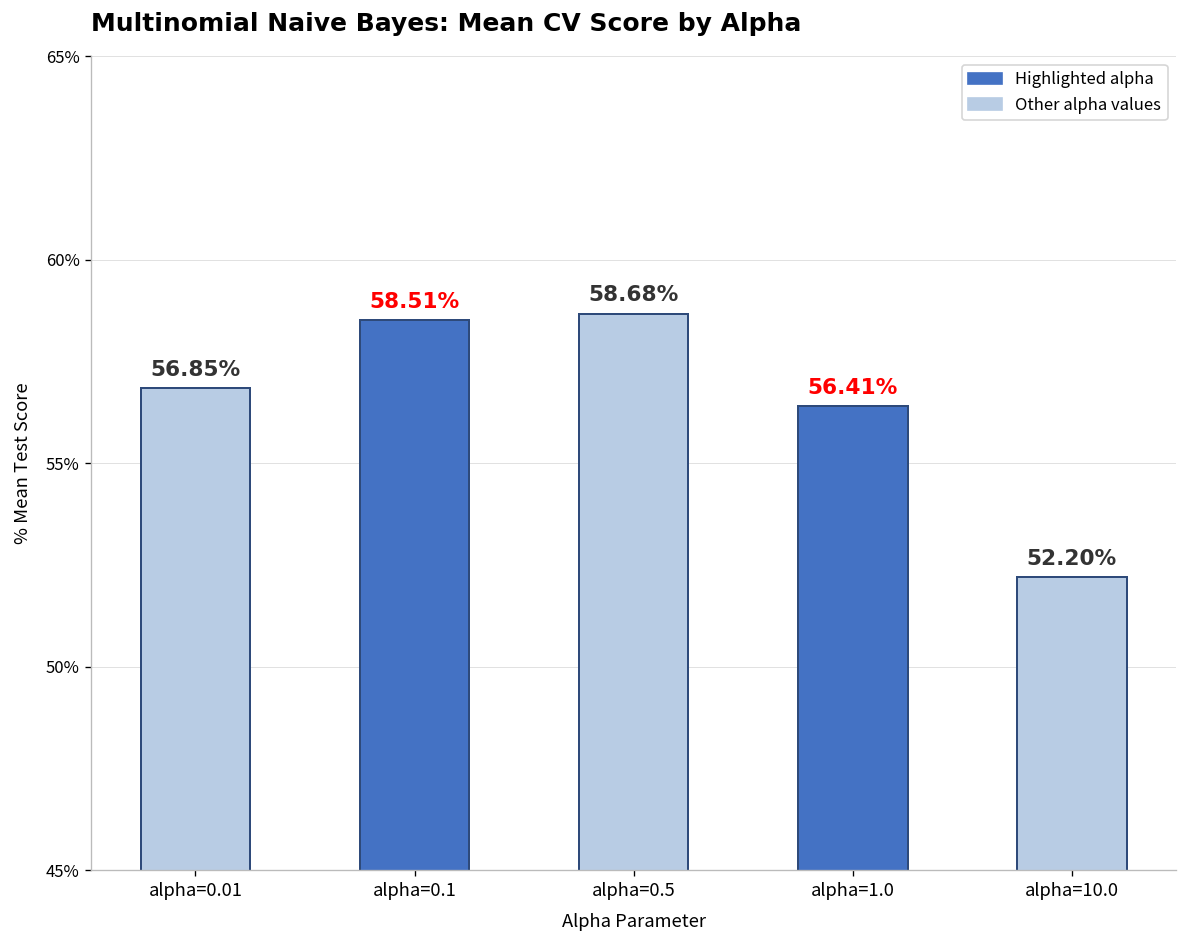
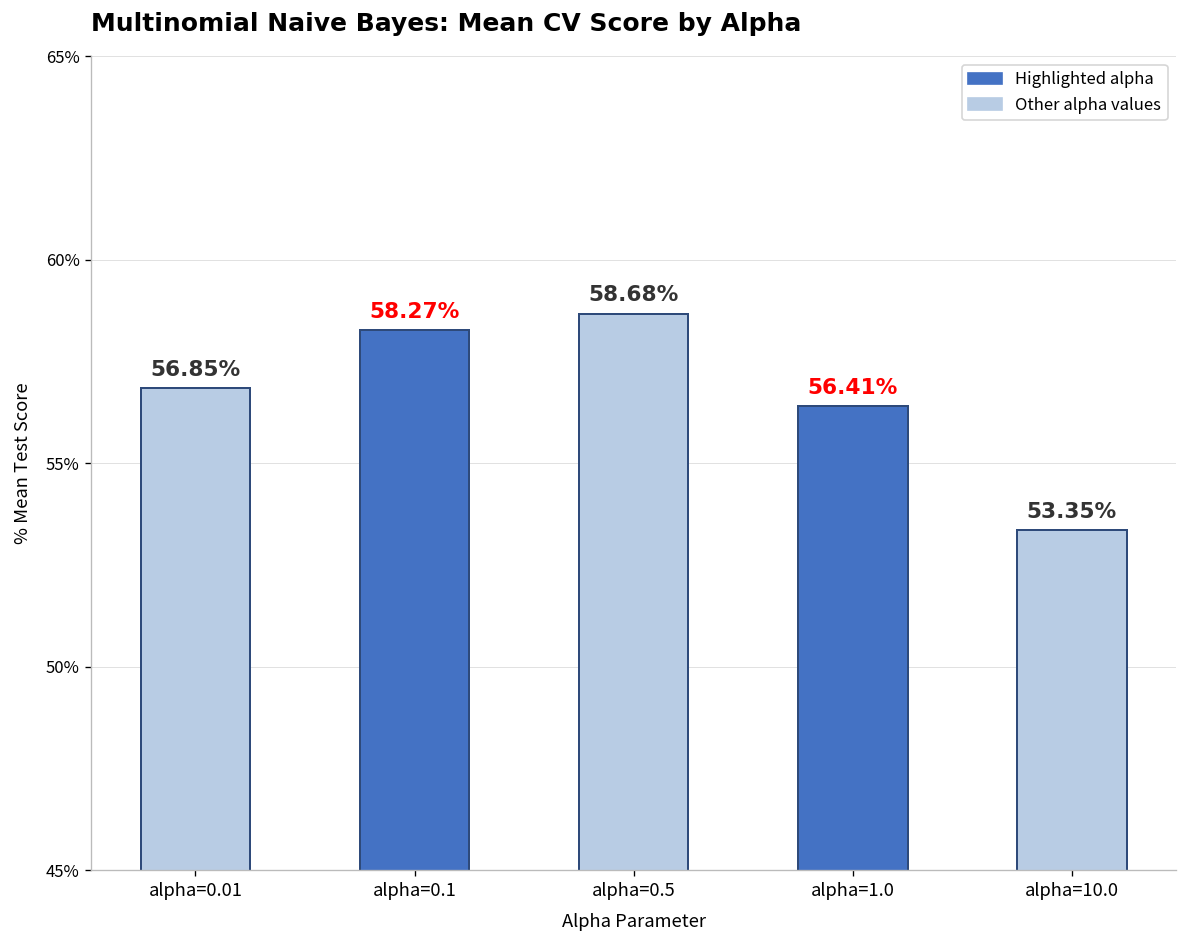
alpha=0.1: 58.51% -> 58.27%
alpha=10.0: 52.20% -> 53.35%
